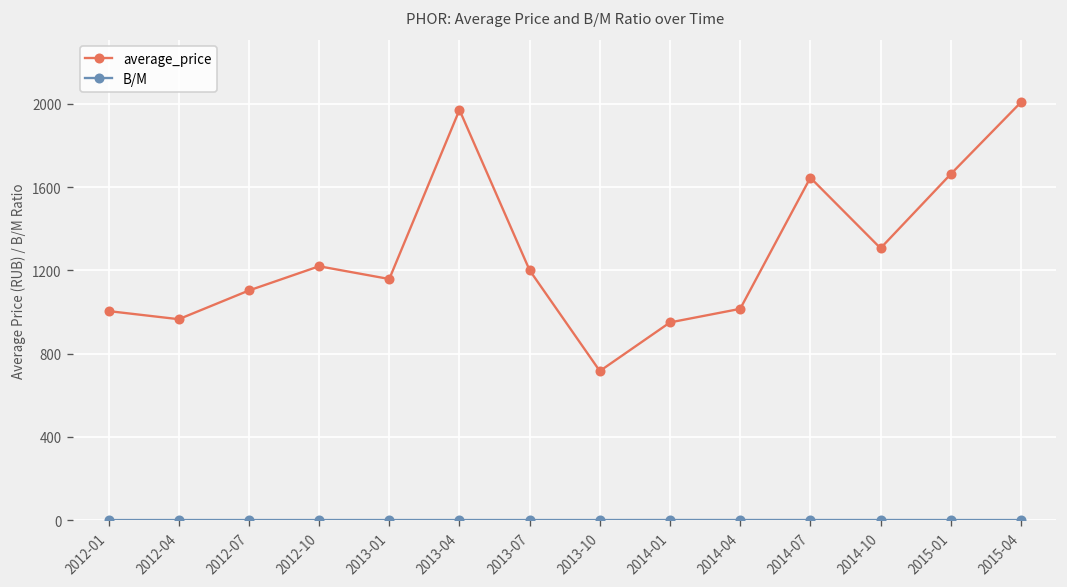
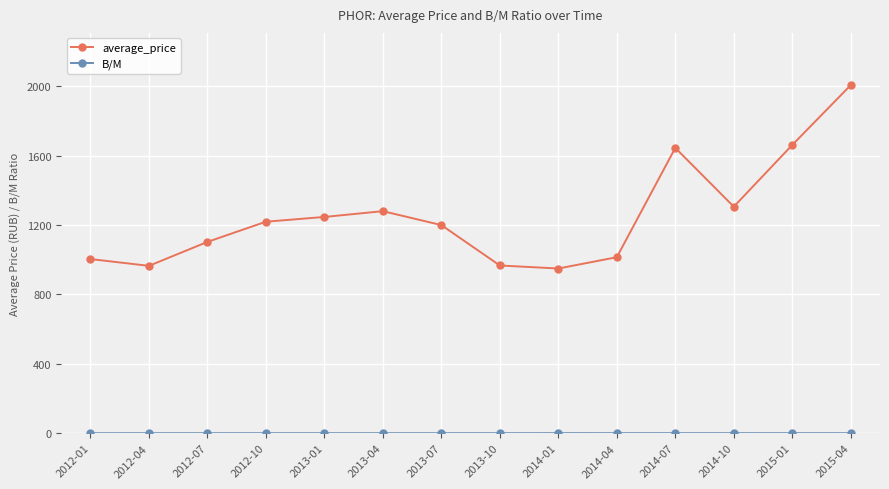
average_price, 2013-01: 1160 -> 1250
average_price, 2013-04: 1970 -> 1280
average_price, 2013-10: 720 -> 970
